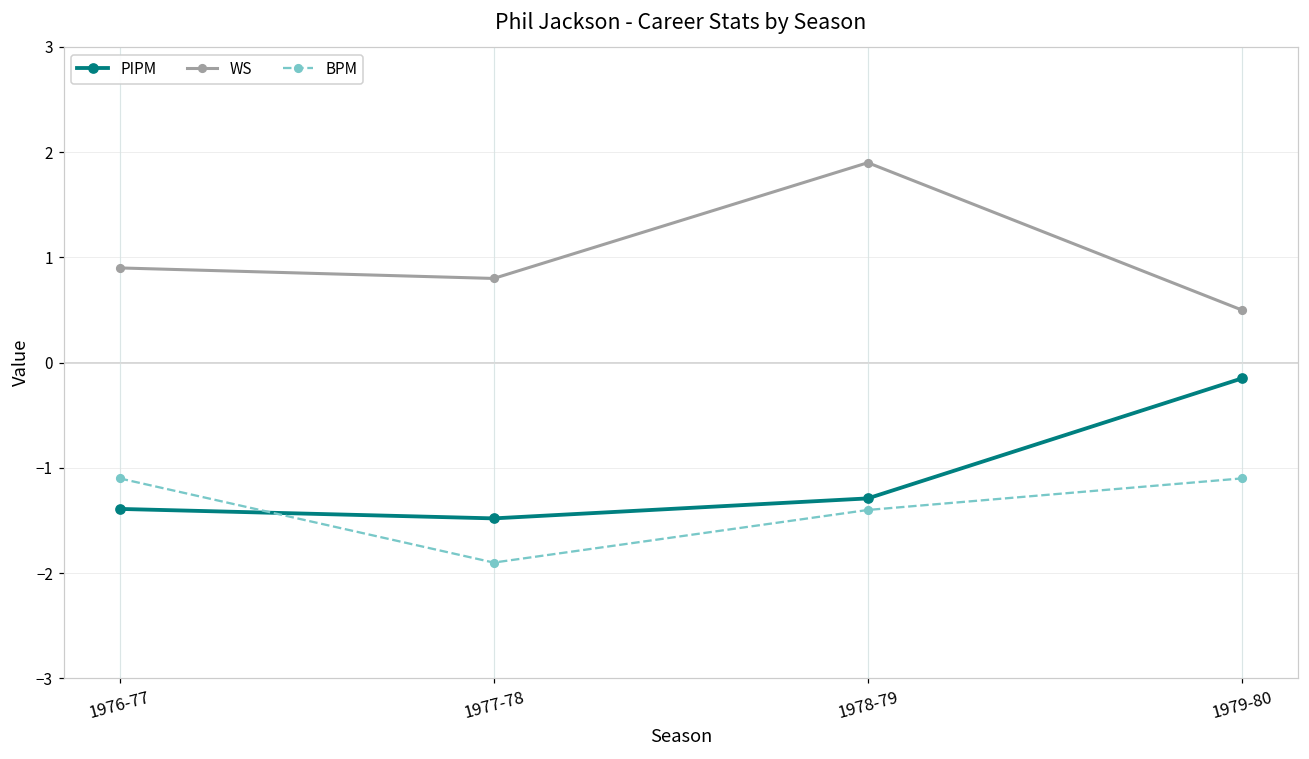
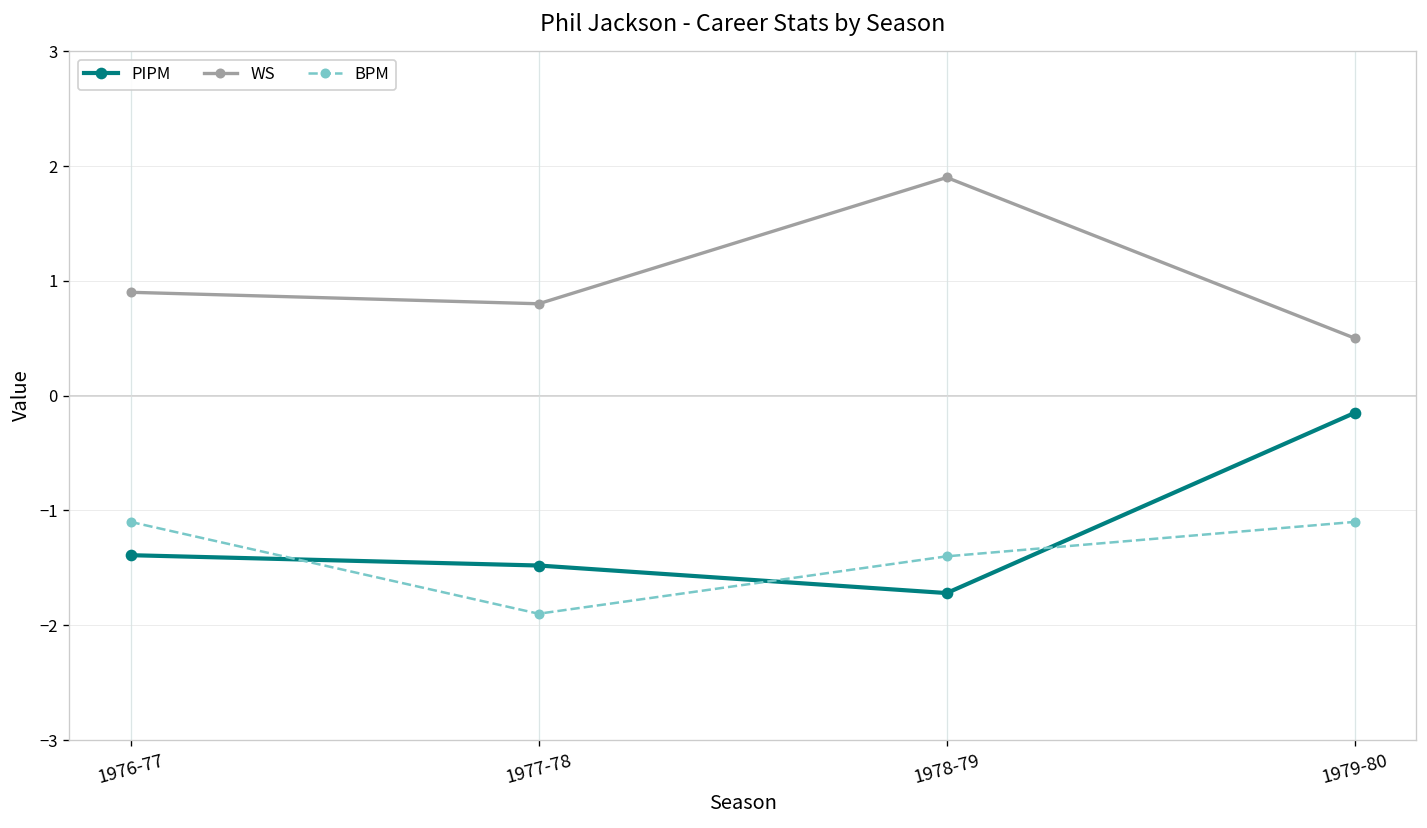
PIPM, 1978-79: -1.3 -> -1.7
